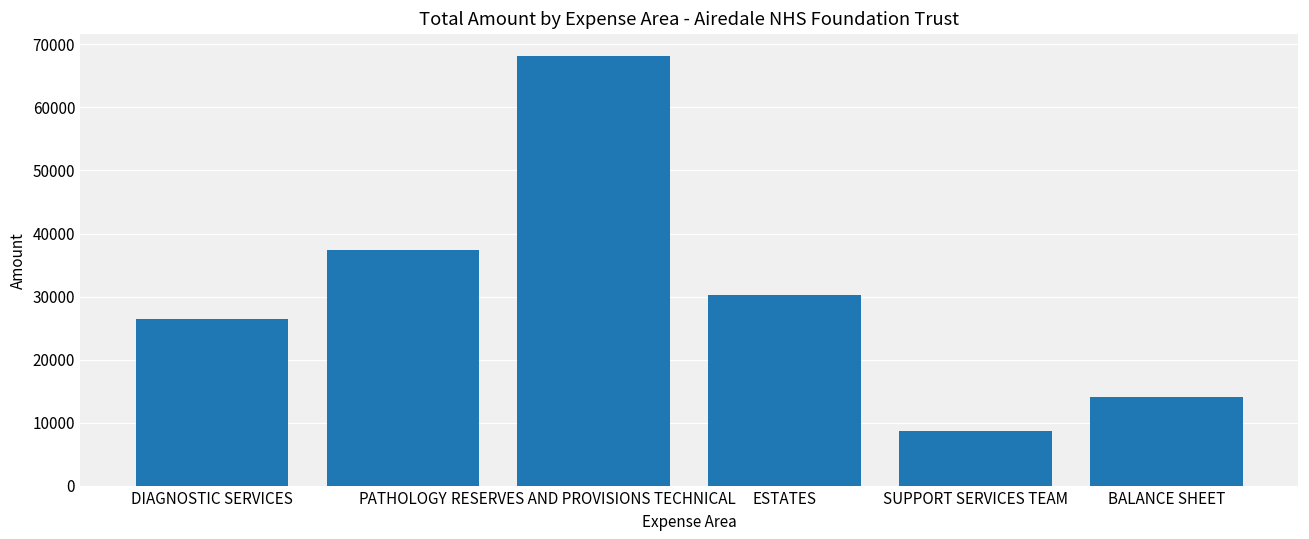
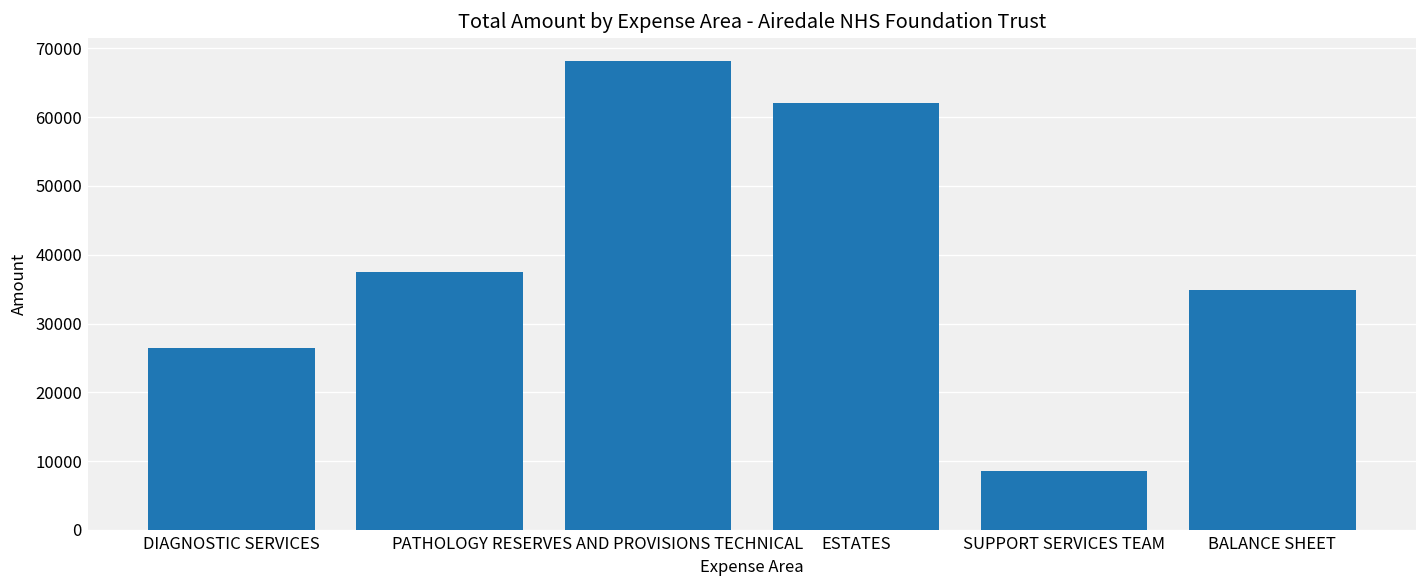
ESTATES: 30000 -> 62000
BALANCE SHEET: 14000 -> 35000
